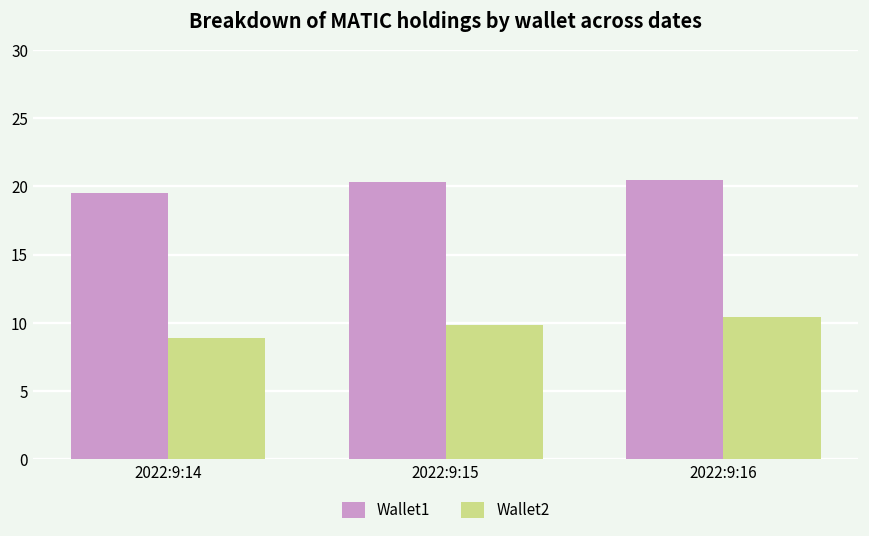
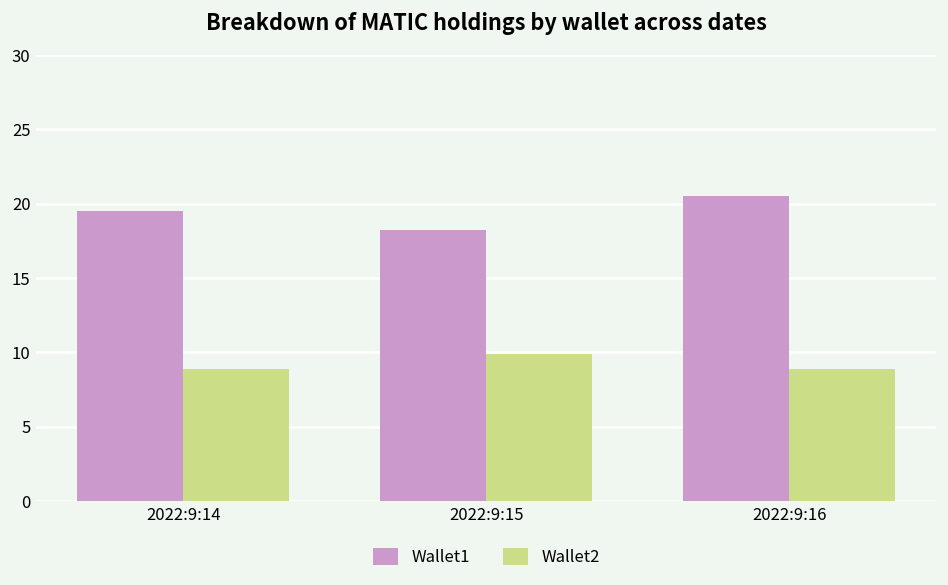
Wallet1, 2022:9:15: 20.3 -> 18.2
Wallet2, 2022:9:16: 10.4 -> 8.9
